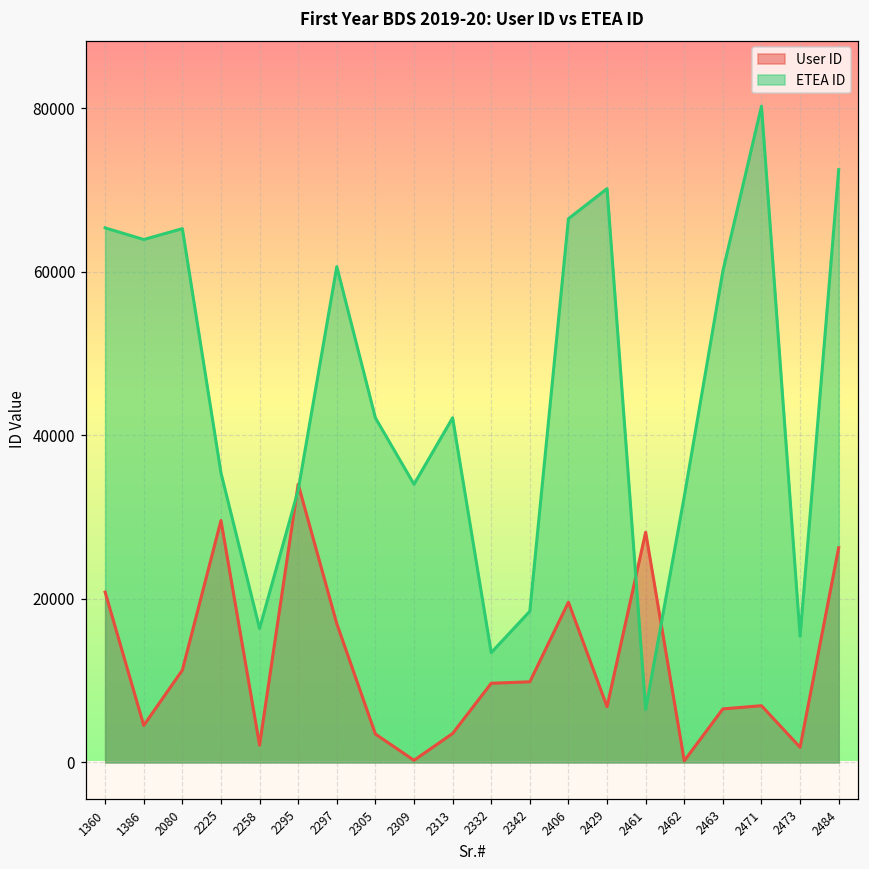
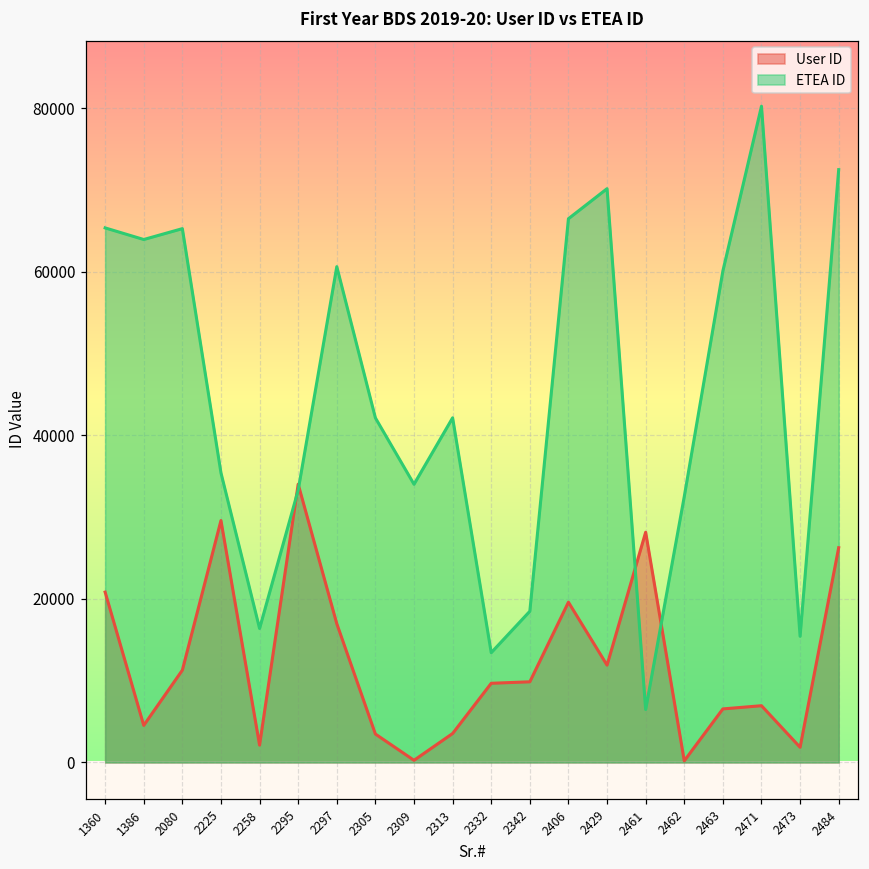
User ID, 2429: 7000 -> 12000
